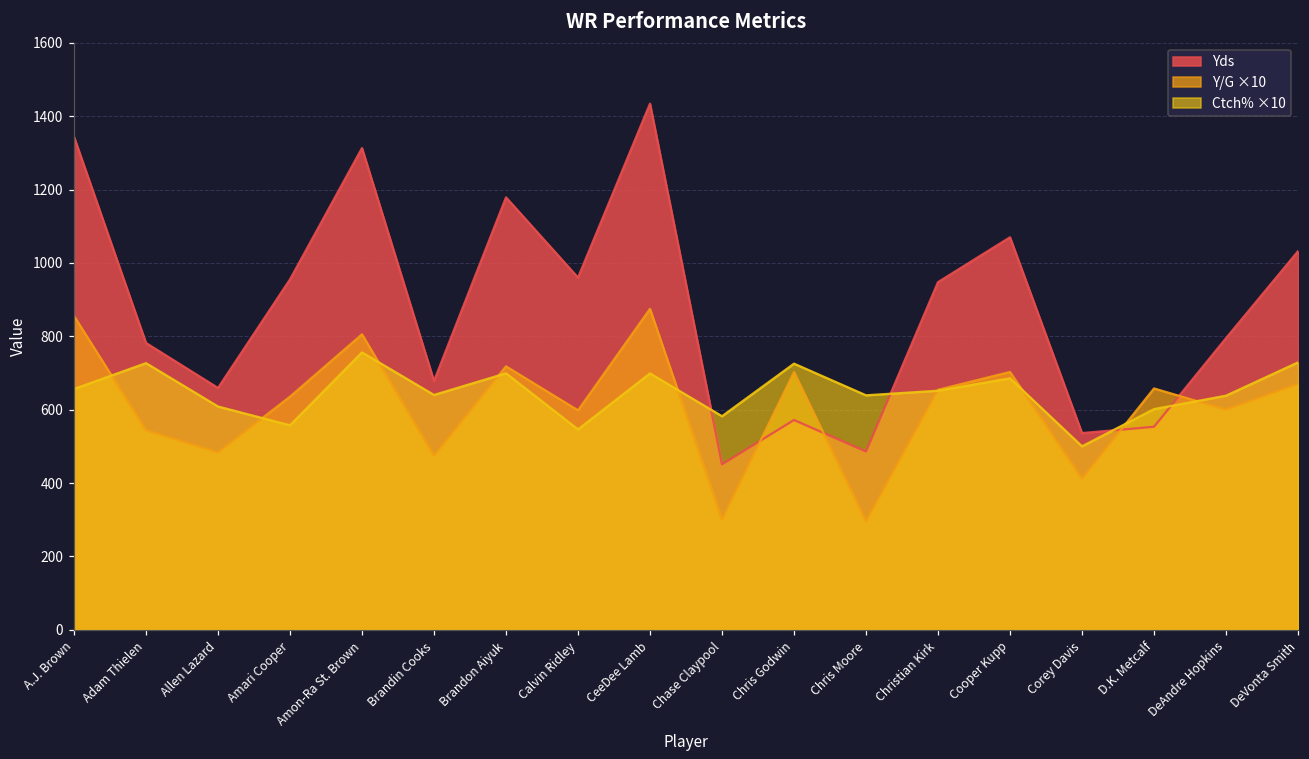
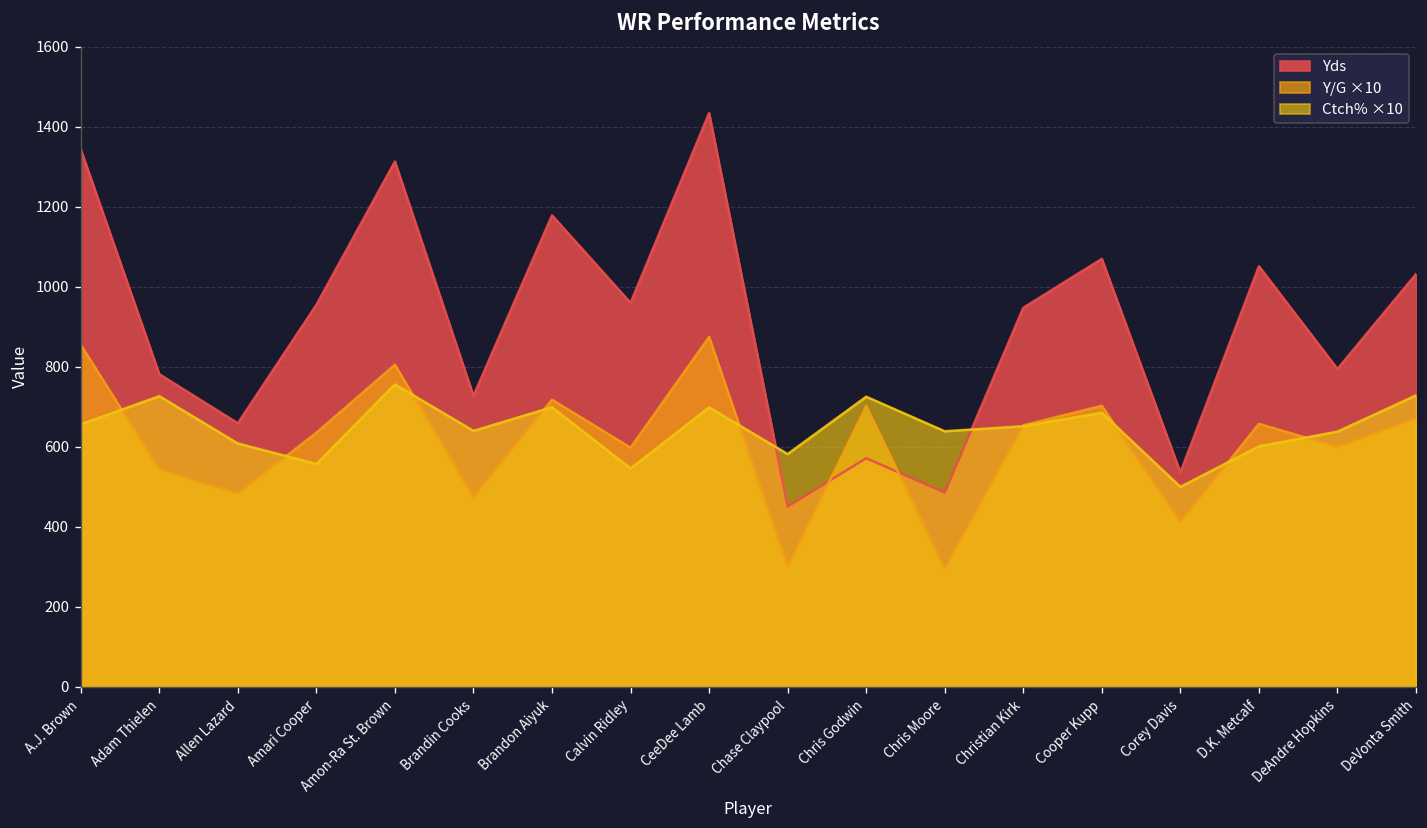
Yds, Brandin Cooks: 680 -> 730
Yds, D.K. Metcalf: 550 -> 1050
